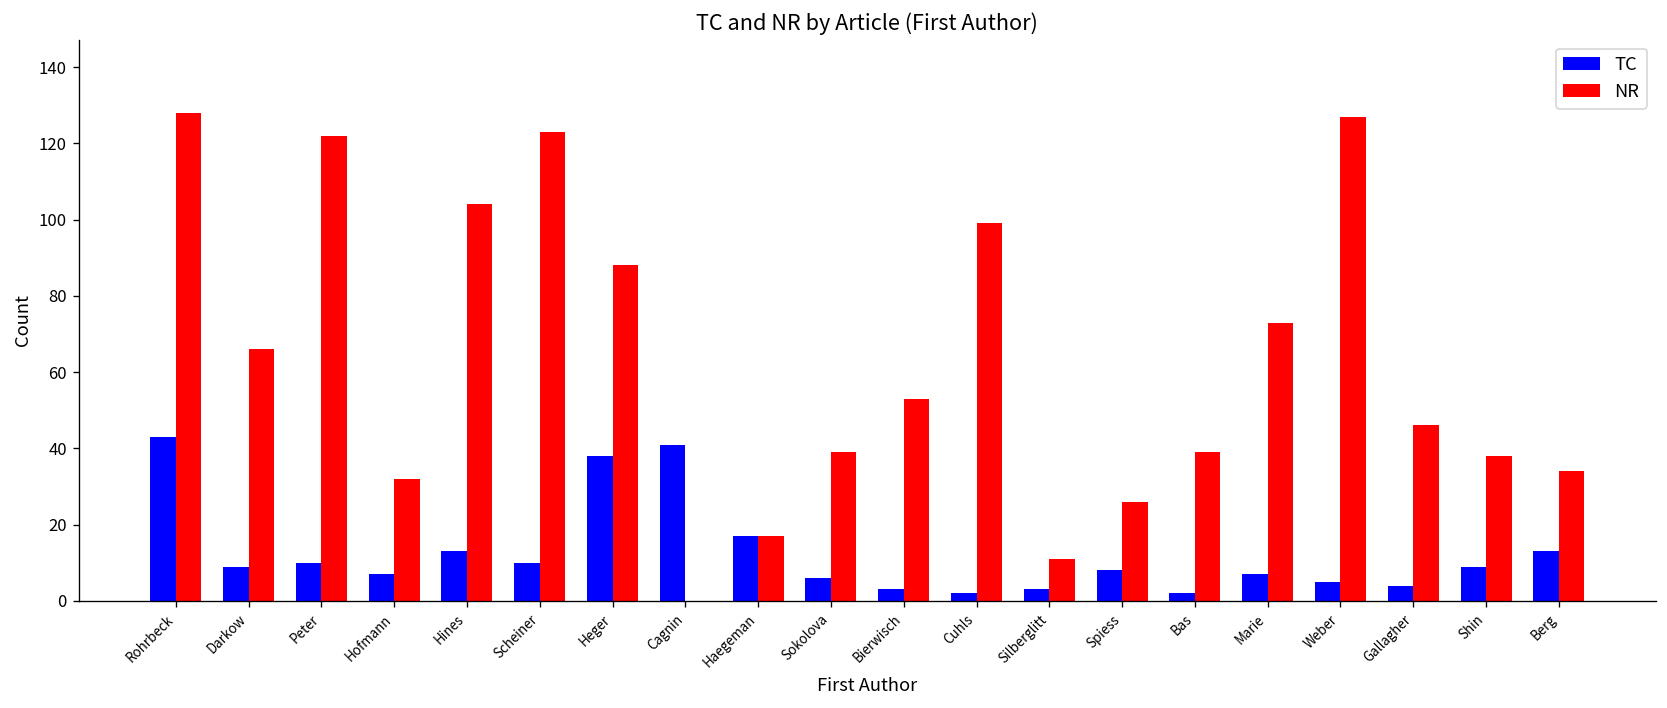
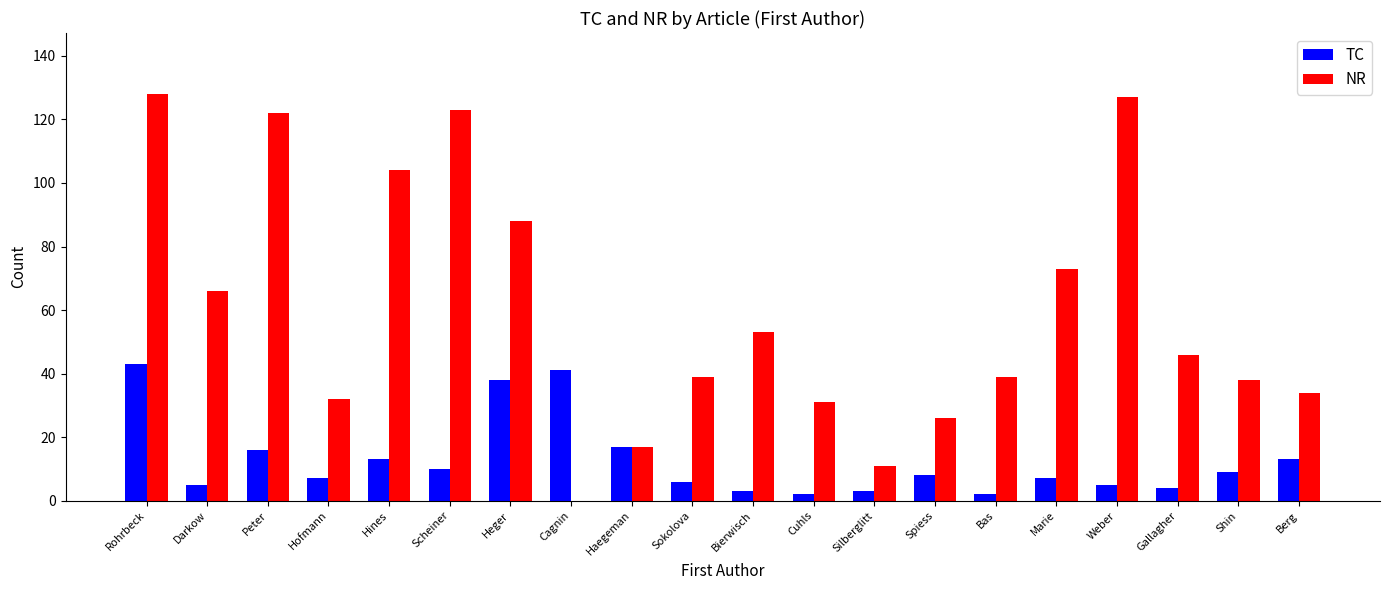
TC, Darkow: 9 -> 5
TC, Peter: 10 -> 16
NR, Cuhls: 99 -> 31
